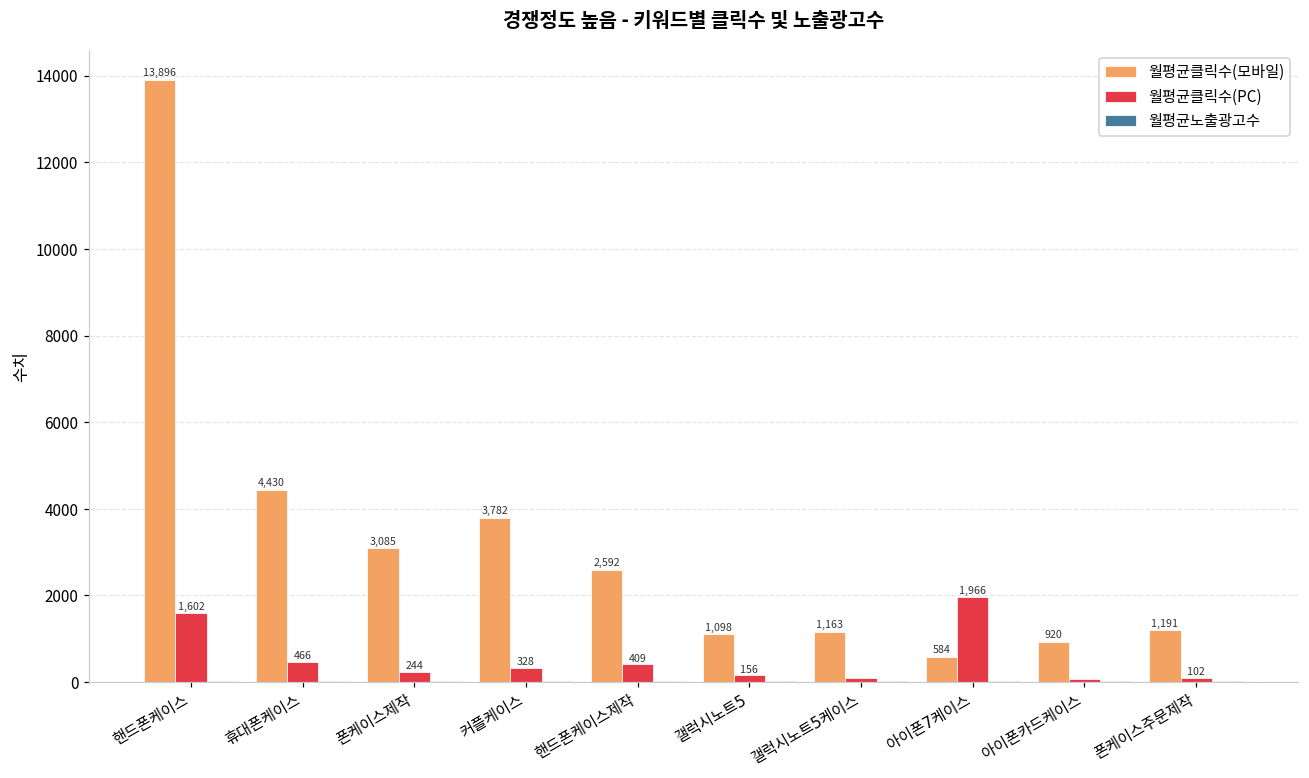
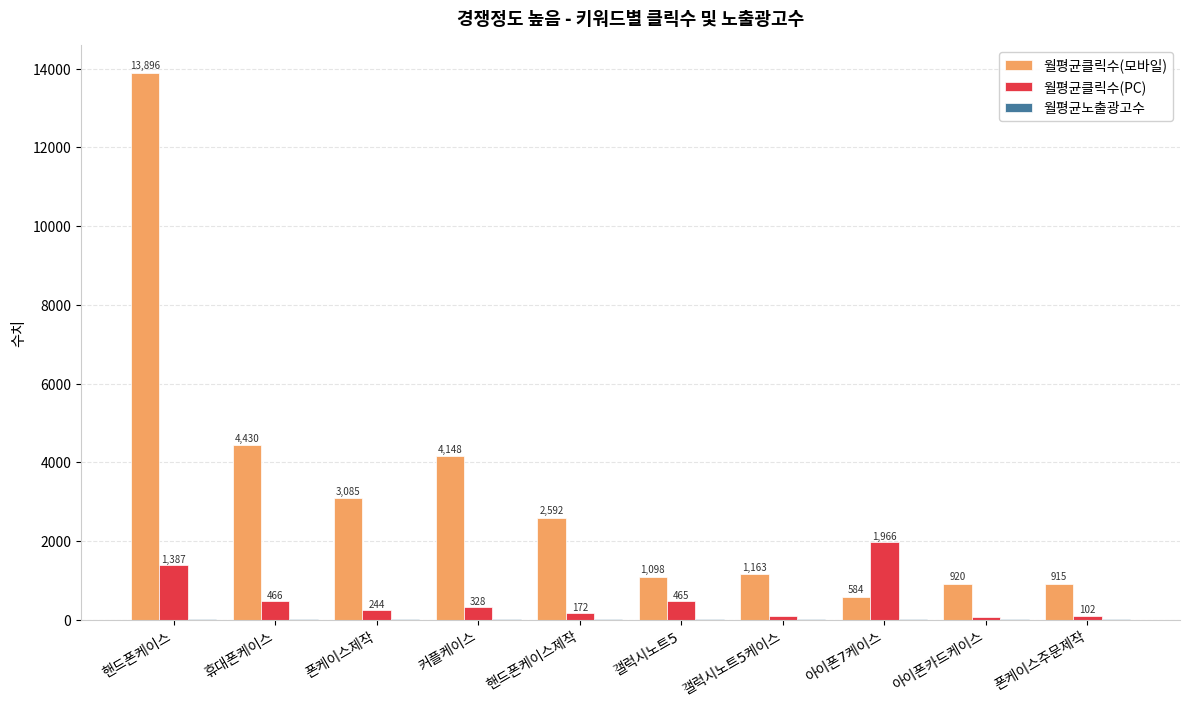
월평균클릭수(PC), 핸드폰케이스: 1,602 -> 1,387
월평균클릭수(모바일), 커플케이스: 3,782 -> 4,148
월평균클릭수(PC), 핸드폰케이스제작: 409 -> 172
월평균클릭수(PC), 갤럭시노트5: 156 -> 465
월평균클릭수(모바일), 폰케이스주문제작: 1,191 -> 915
